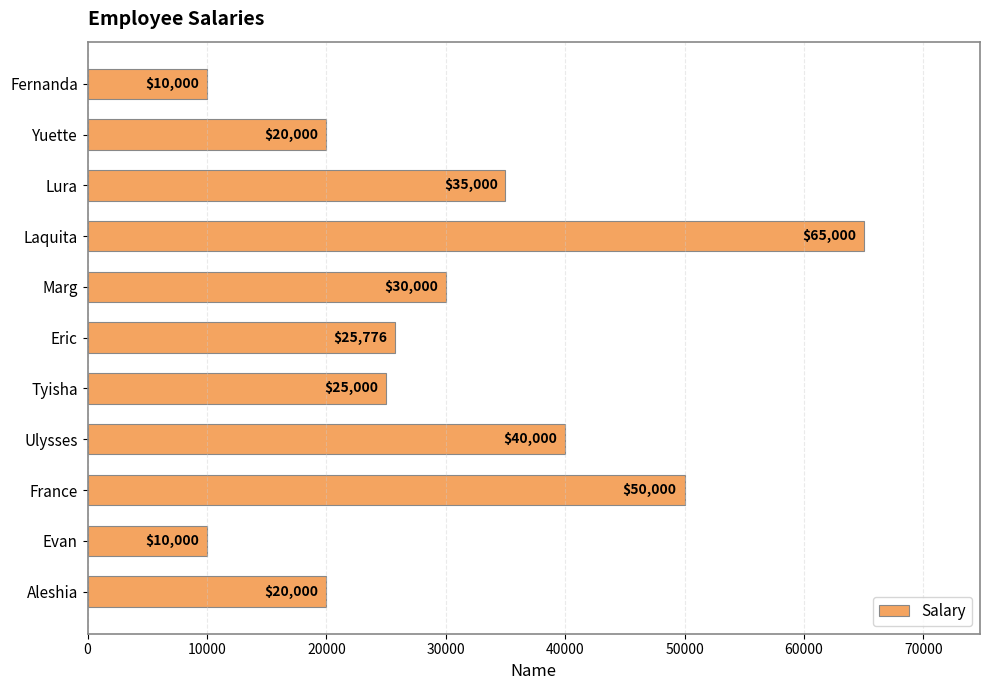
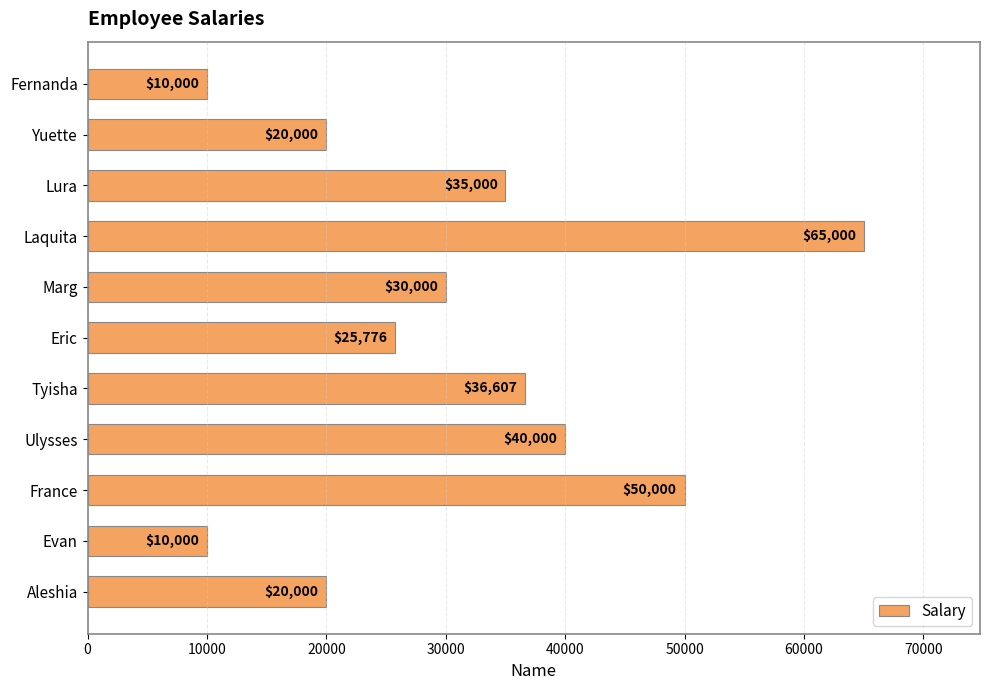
Tyisha: $25,000 -> $36,607
